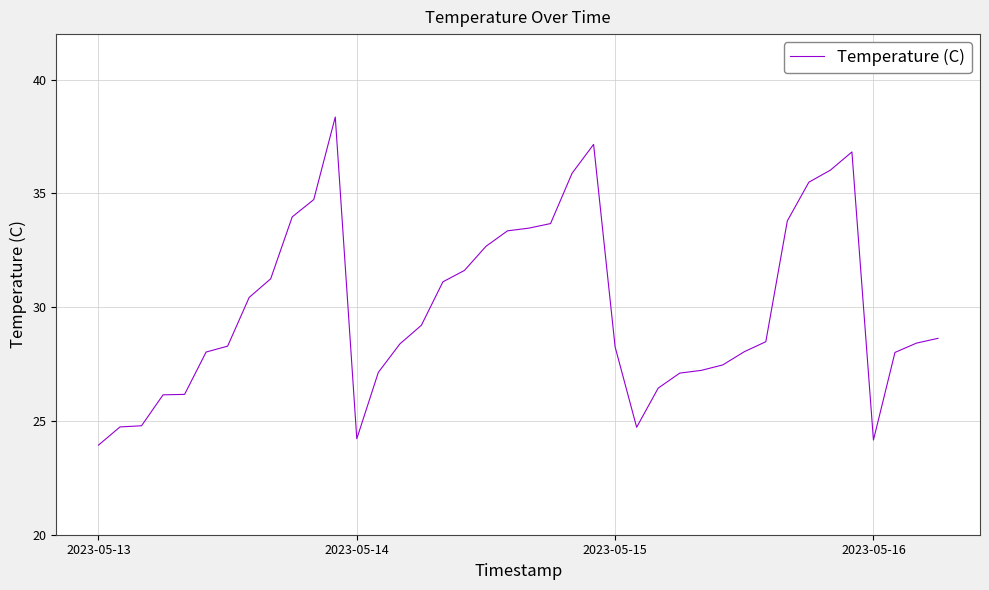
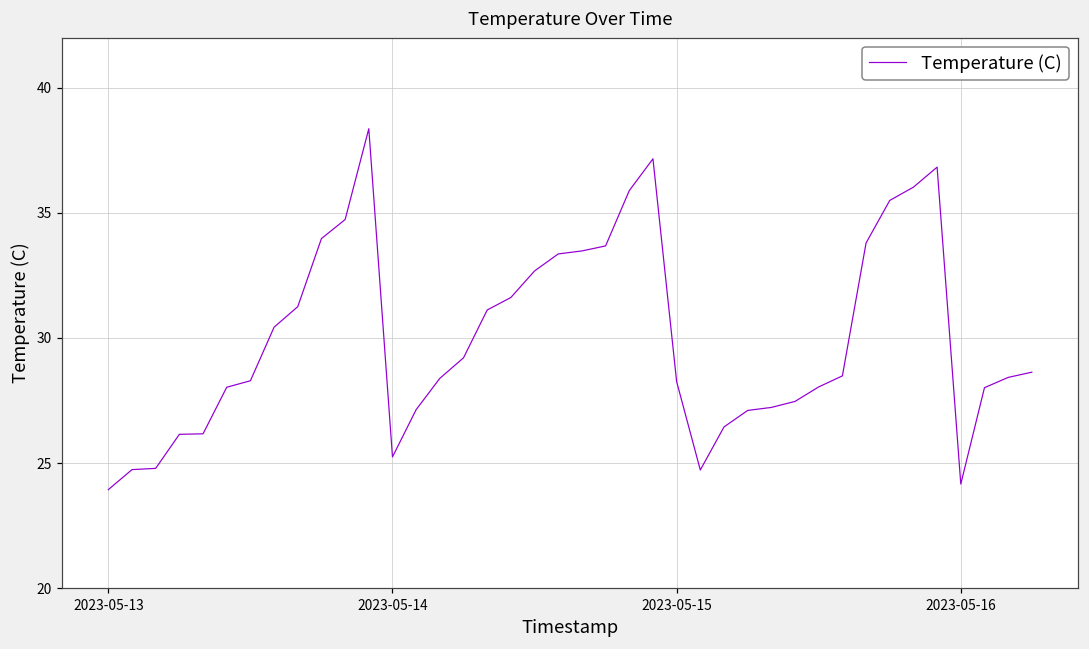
2023-05-14: 24.2 -> 25.2
